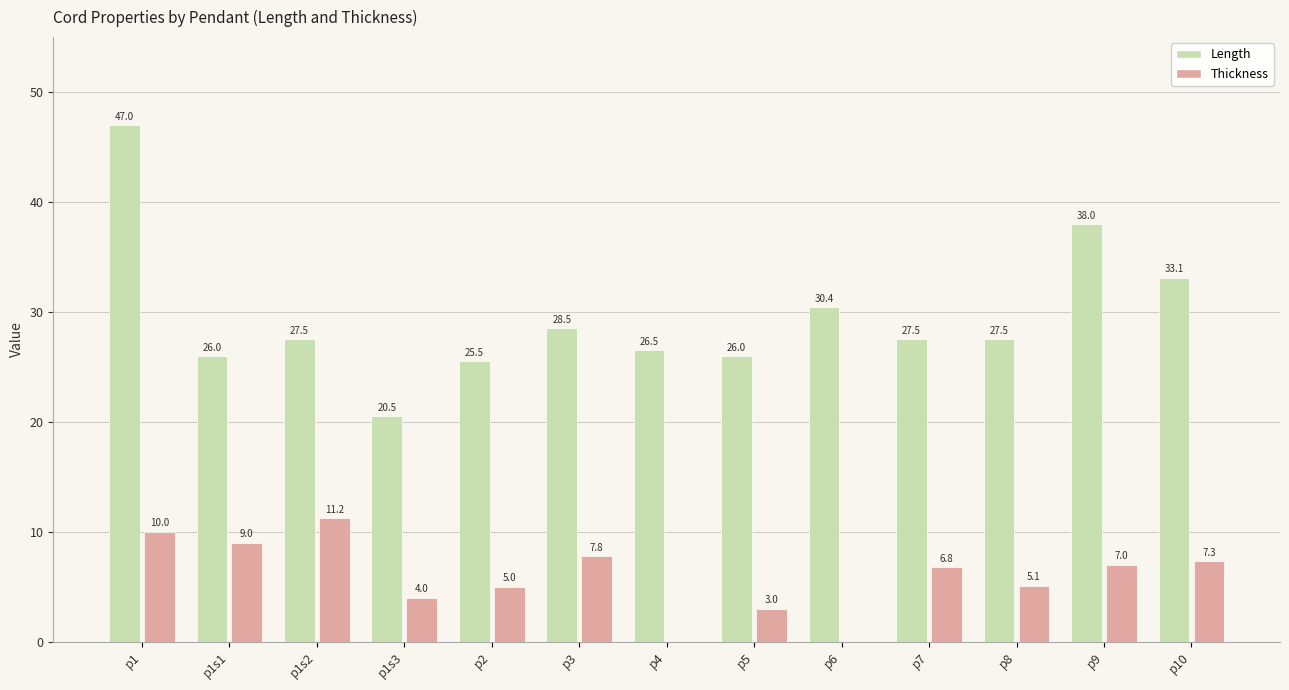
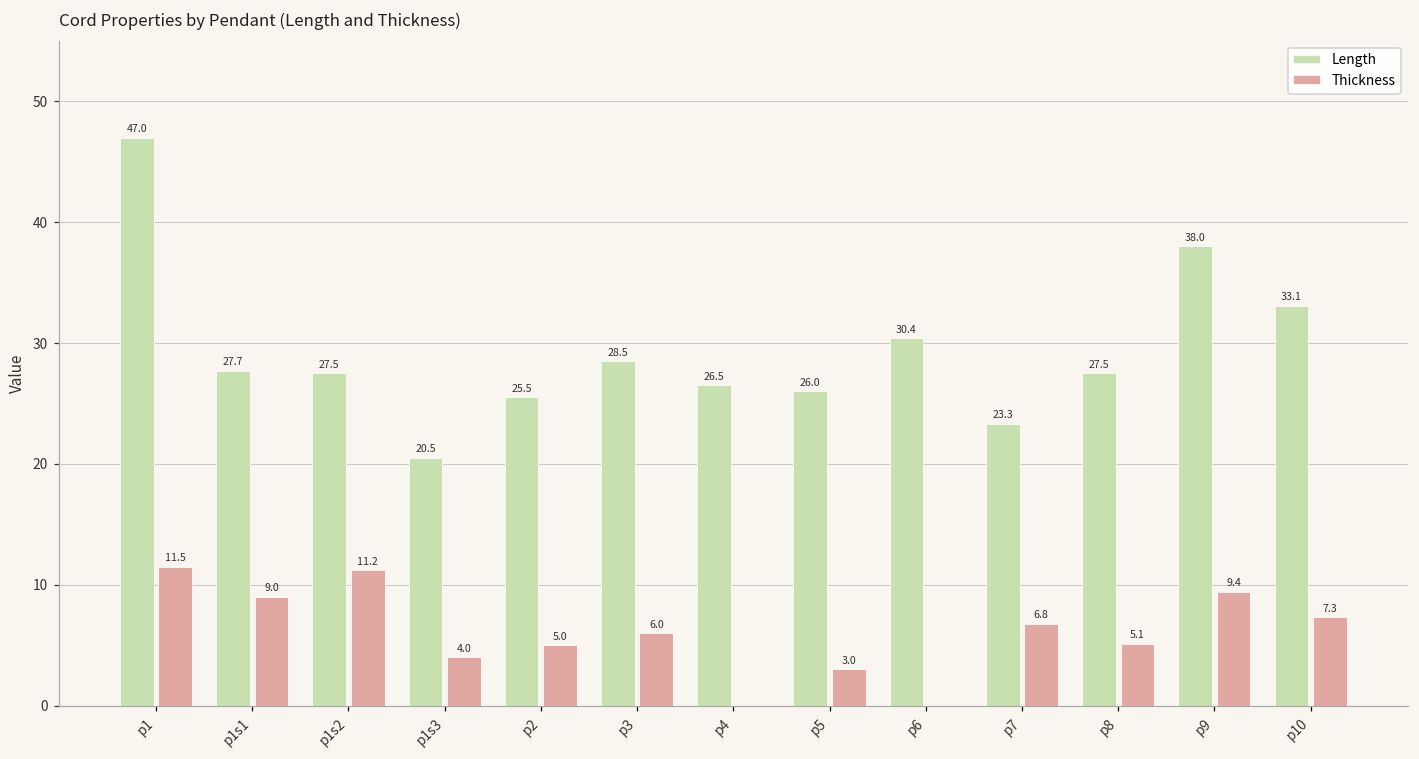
Thickness, p1: 10.0 -> 11.5
Length, p1s1: 26.0 -> 27.7
Thickness, p3: 7.8 -> 6.0
Length, p7: 27.5 -> 23.3
Thickness, p9: 7.0 -> 9.4
